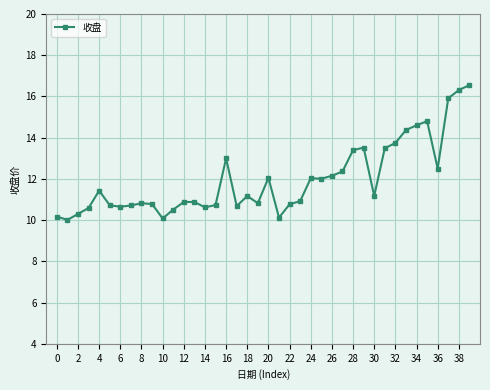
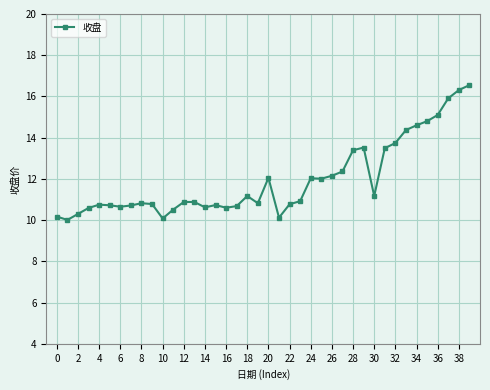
4: 11.4 -> 10.8
16: 13.0 -> 10.6
36: 12.5 -> 15.1
